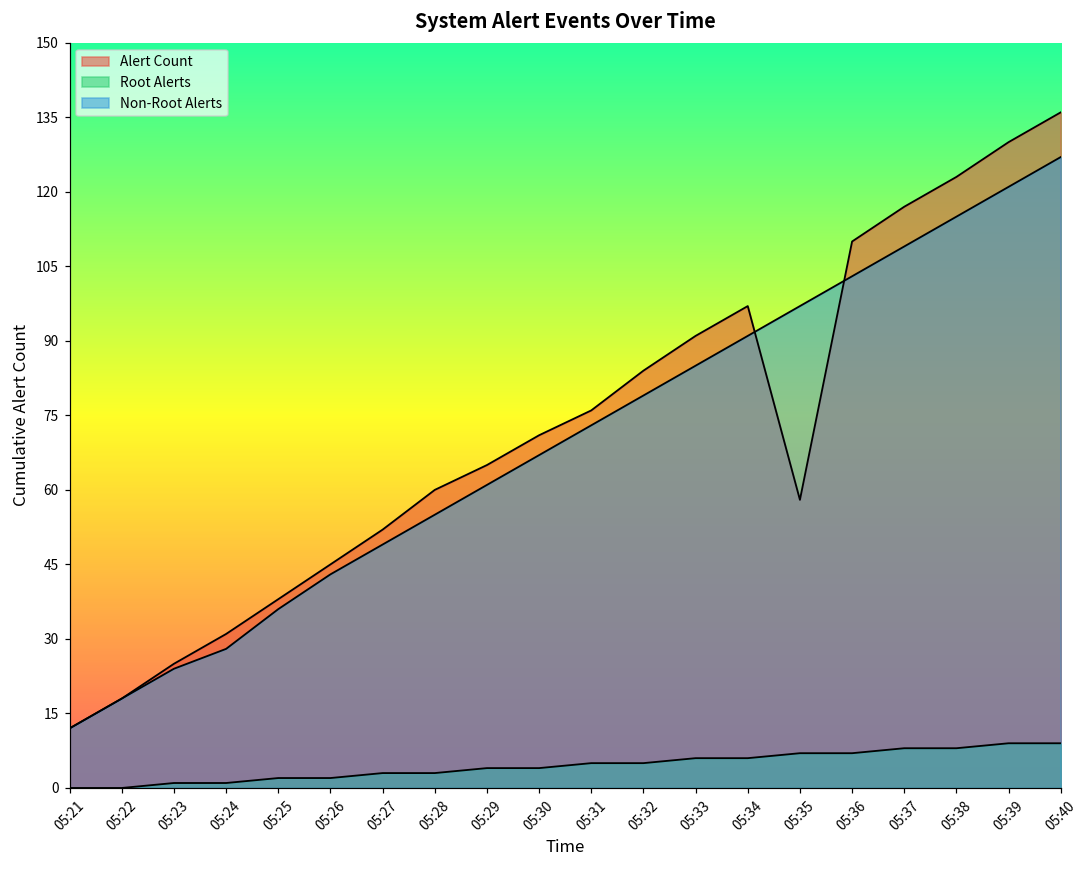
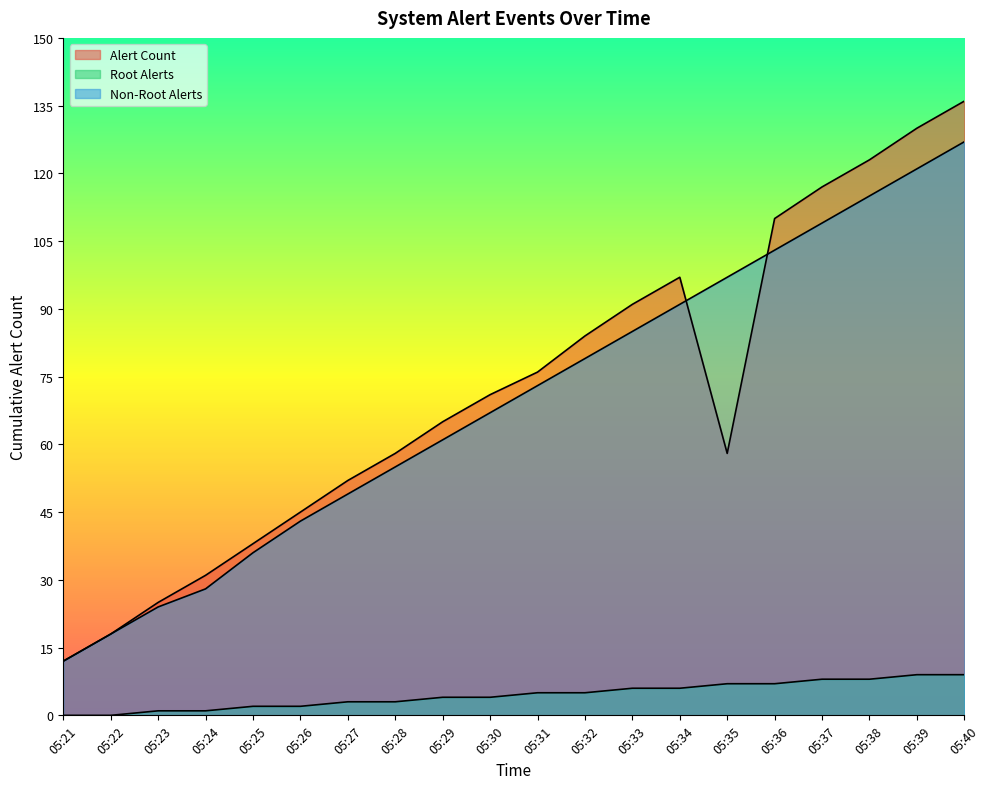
Alert Count, 05:28: 60 -> 58
